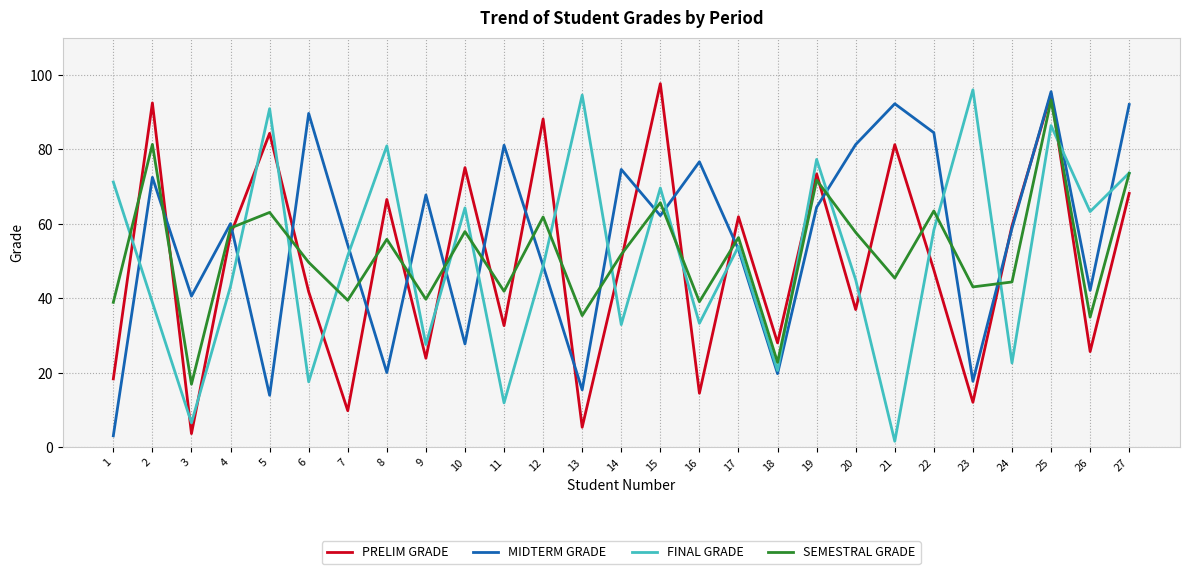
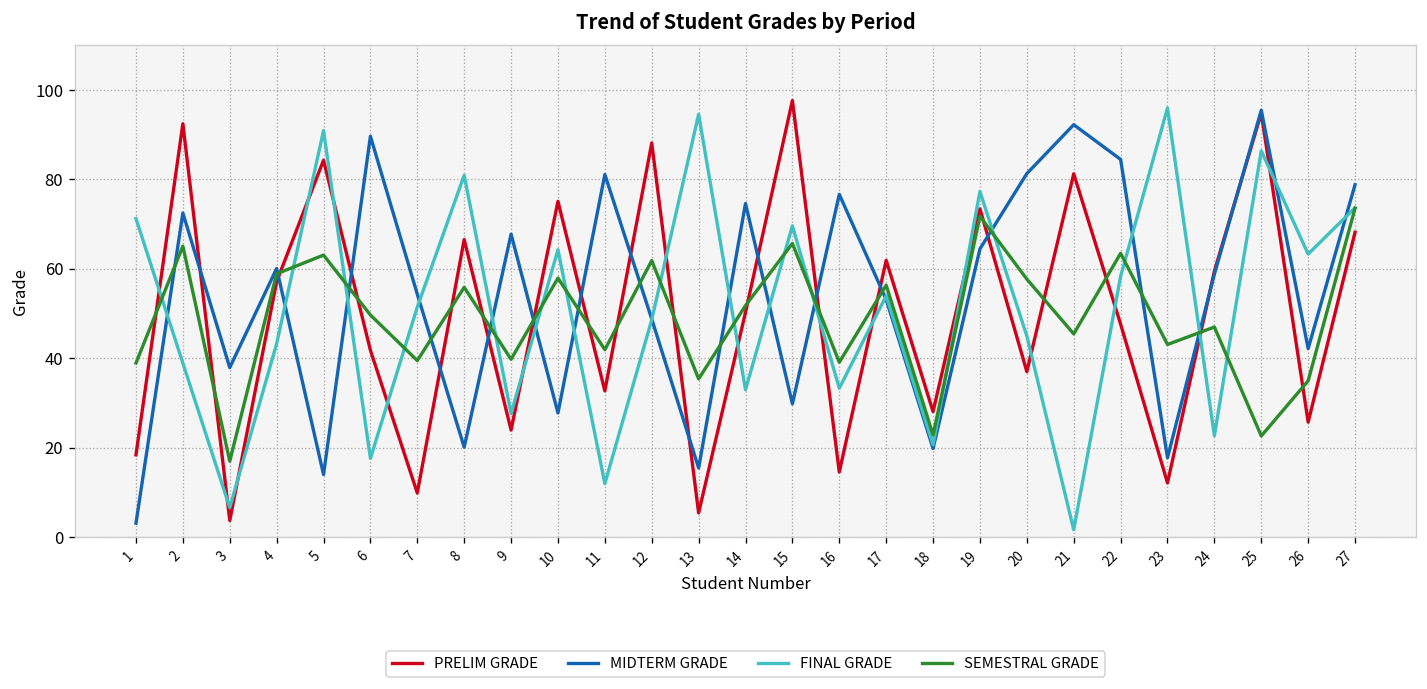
SEMESTRAL GRADE, 2: 81 -> 65
MIDTERM GRADE, 3: 41 -> 38
MIDTERM GRADE, 15: 62 -> 30
SEMESTRAL GRADE, 24: 44 -> 47
SEMESTRAL GRADE, 25: 93 -> 23
MIDTERM GRADE, 27: 92 -> 79
